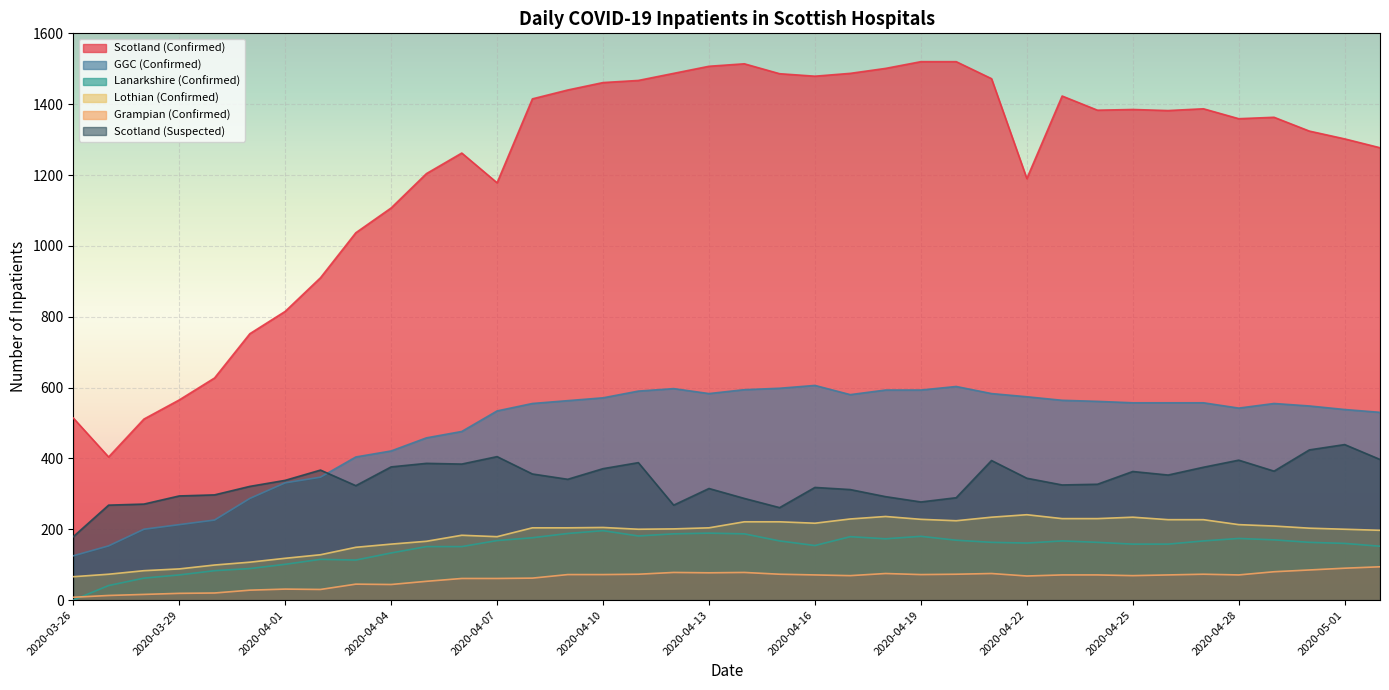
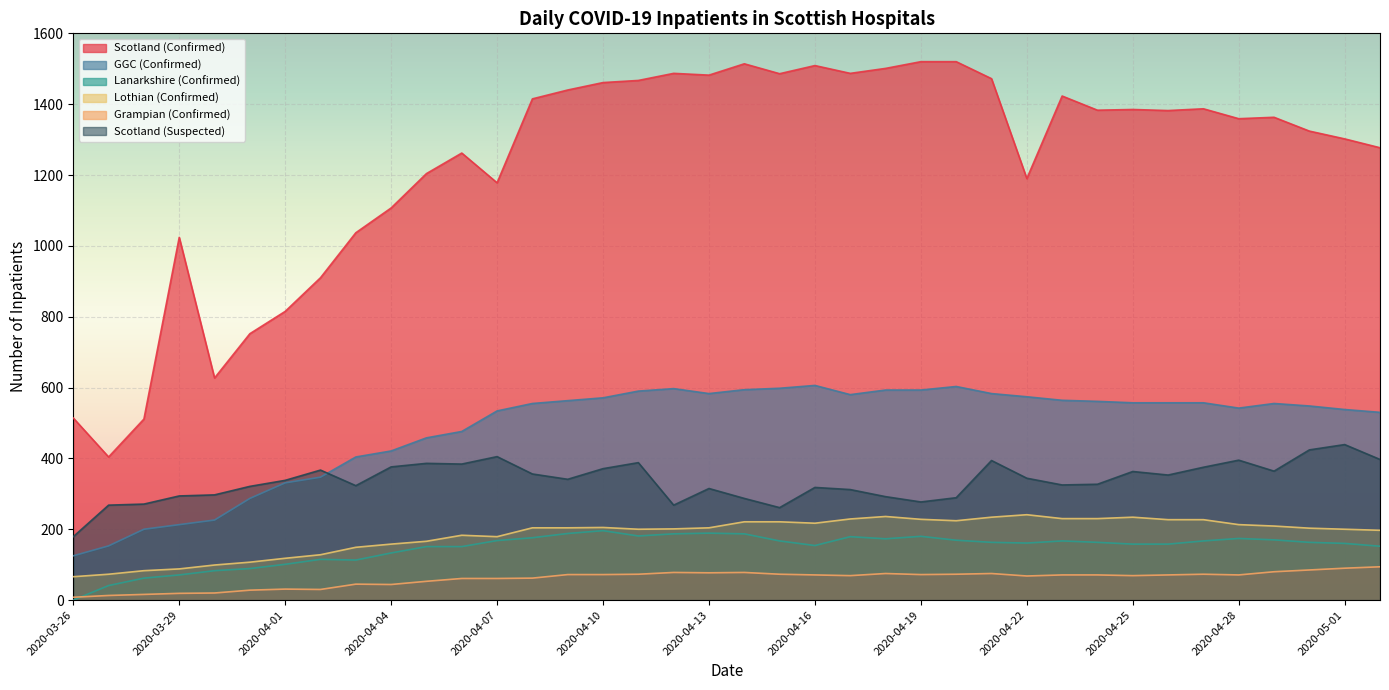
Scotland (Confirmed), 2020-03-29: 570 -> 1020
Scotland (Confirmed), 2020-04-13: 1510 -> 1480
Scotland (Confirmed), 2020-04-16: 1480 -> 1510
